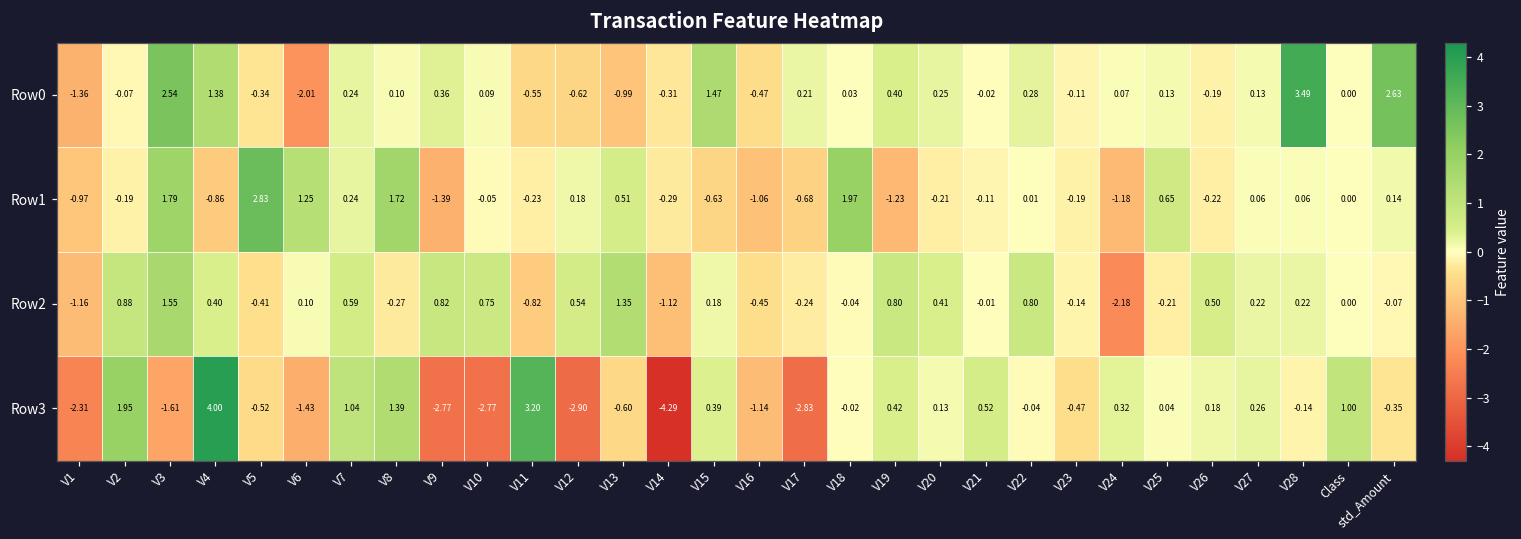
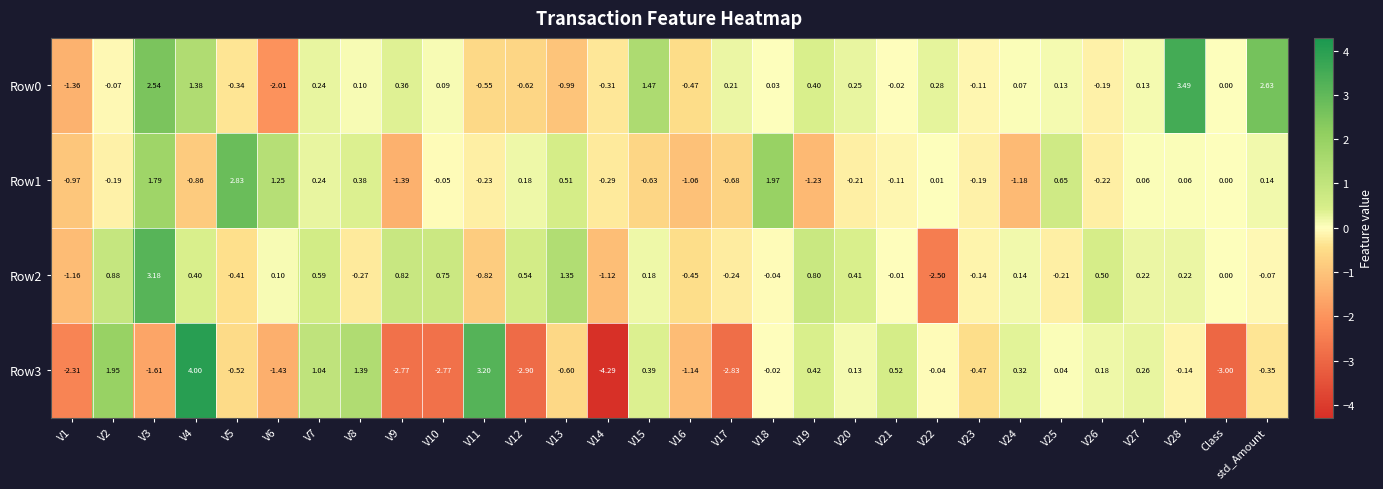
Row1, V8: 1.72 -> 0.38
Row2, V3: 1.55 -> 3.18
Row2, V22: 0.80 -> -2.50
Row2, V24: -2.18 -> 0.14
Row3, Class: 1.00 -> -3.00
